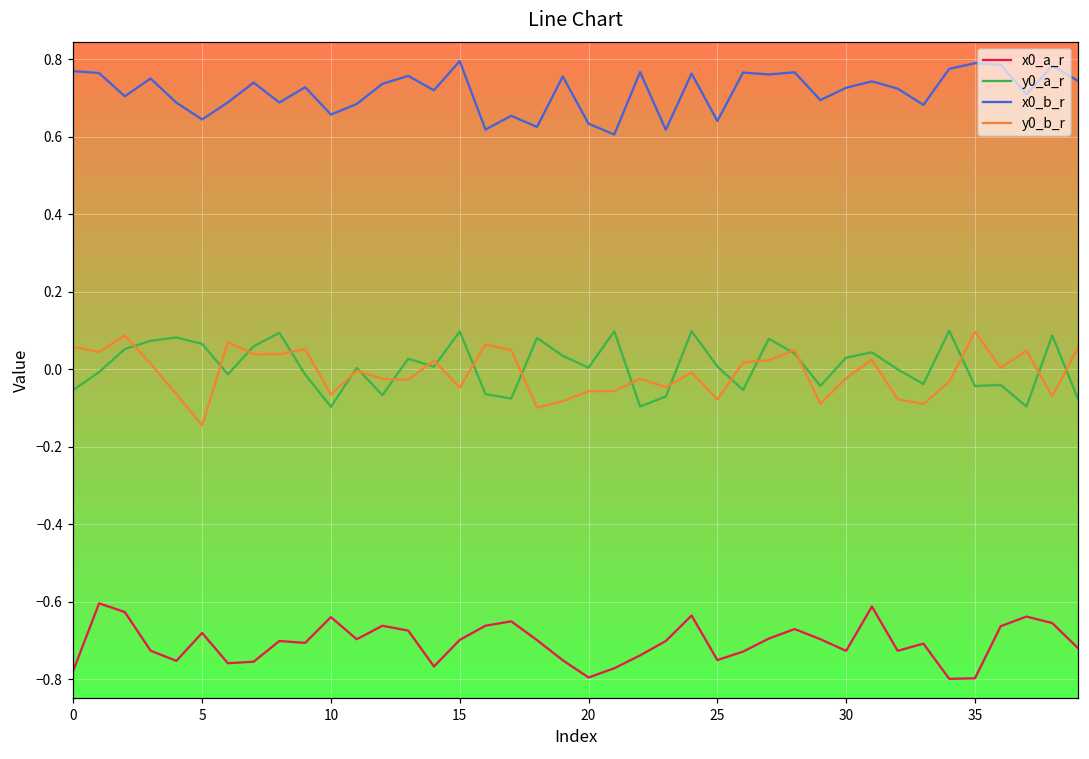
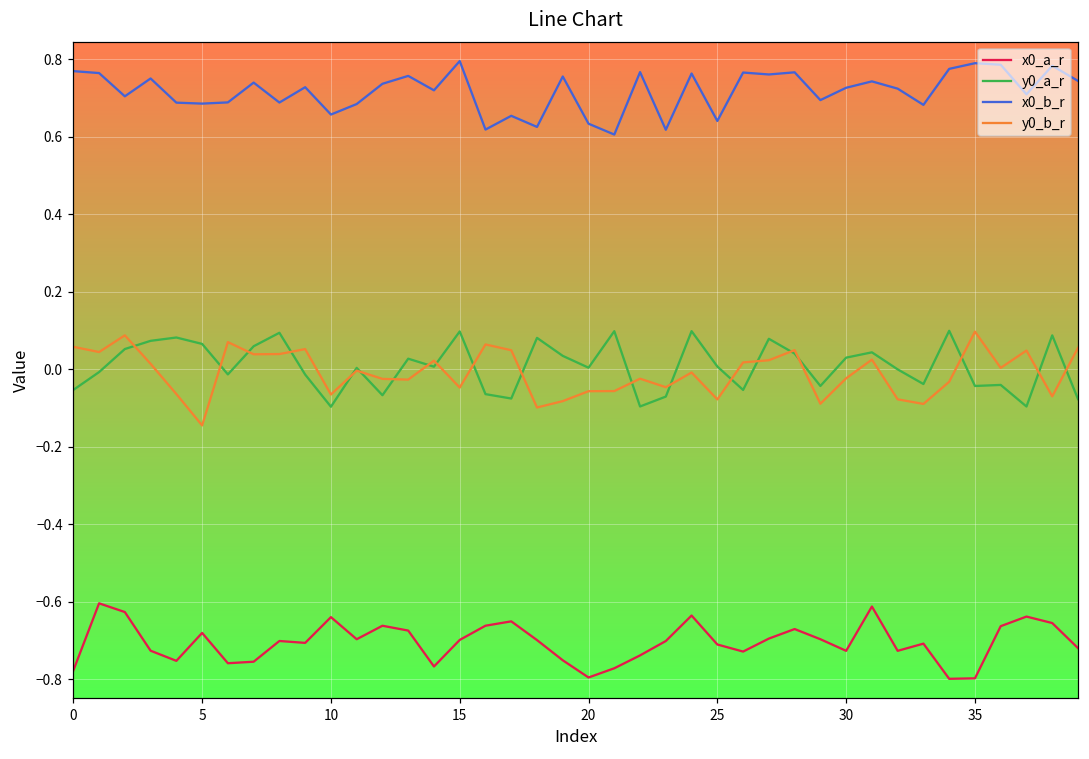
x0_b_r, 5: 0.64 -> 0.69
x0_a_r, 25: -0.75 -> -0.71
